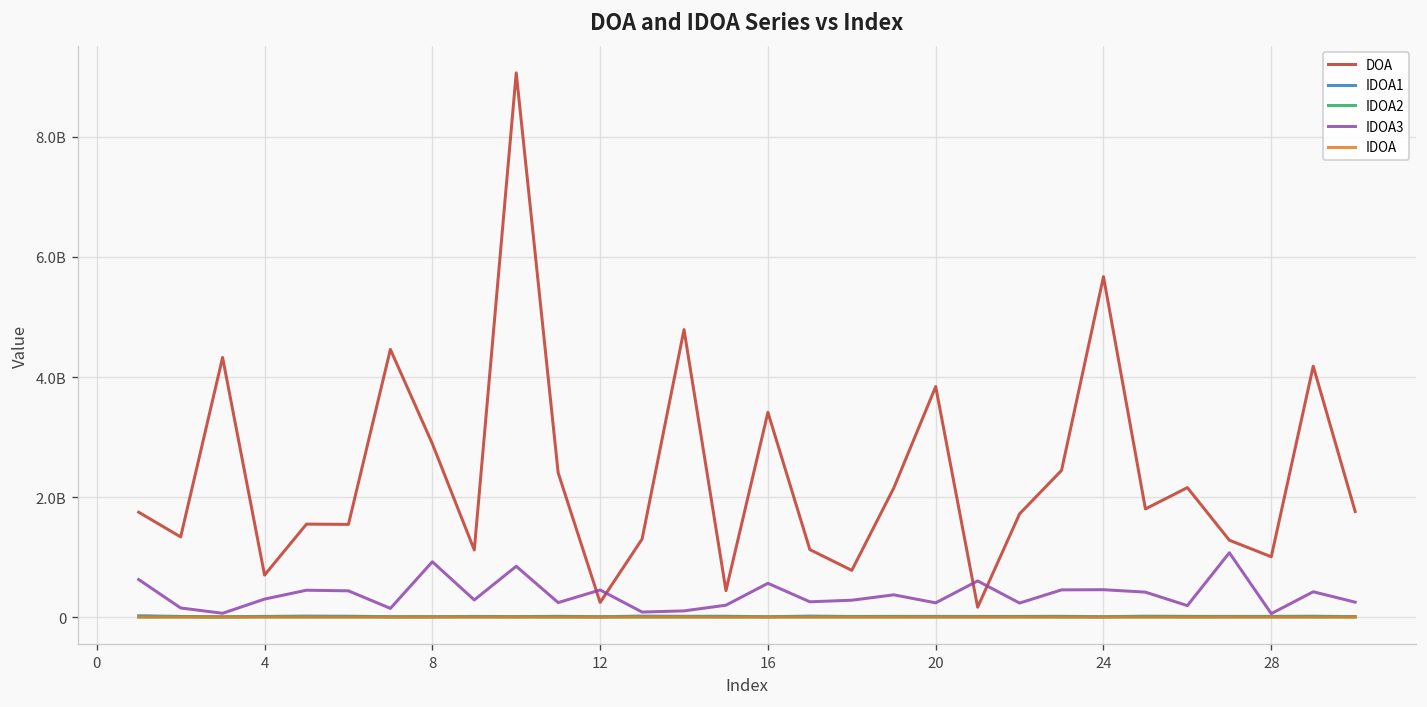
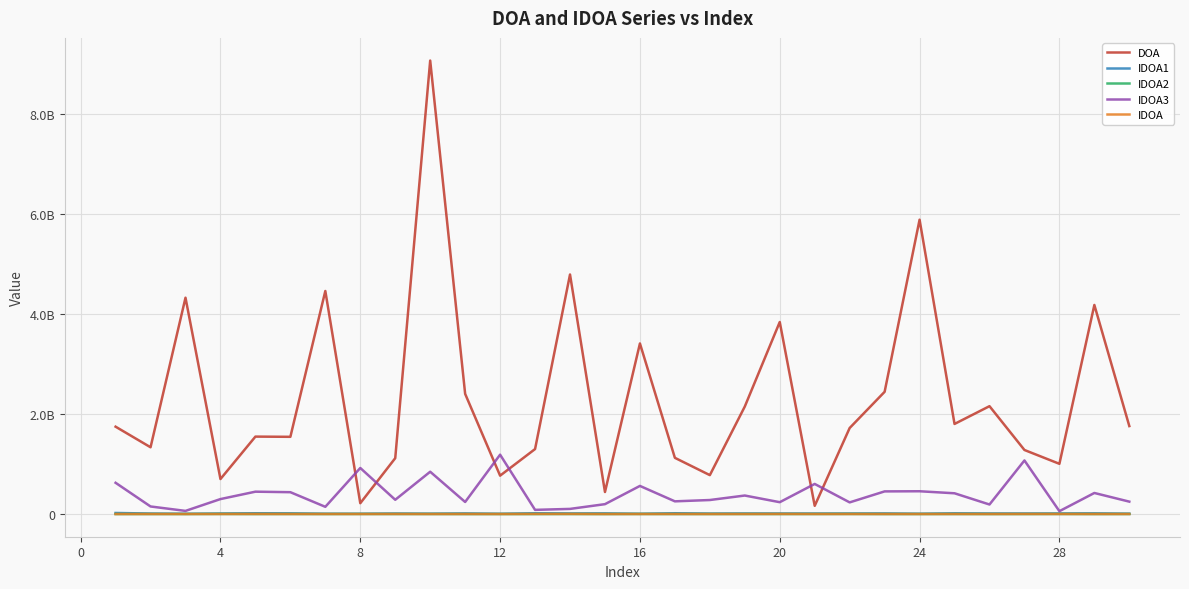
DOA, 8: 2900000000 -> 200000000
DOA, 12: 200000000 -> 800000000
IDOA3, 12: 500000000 -> 1200000000
DOA, 24: 5700000000 -> 5900000000
